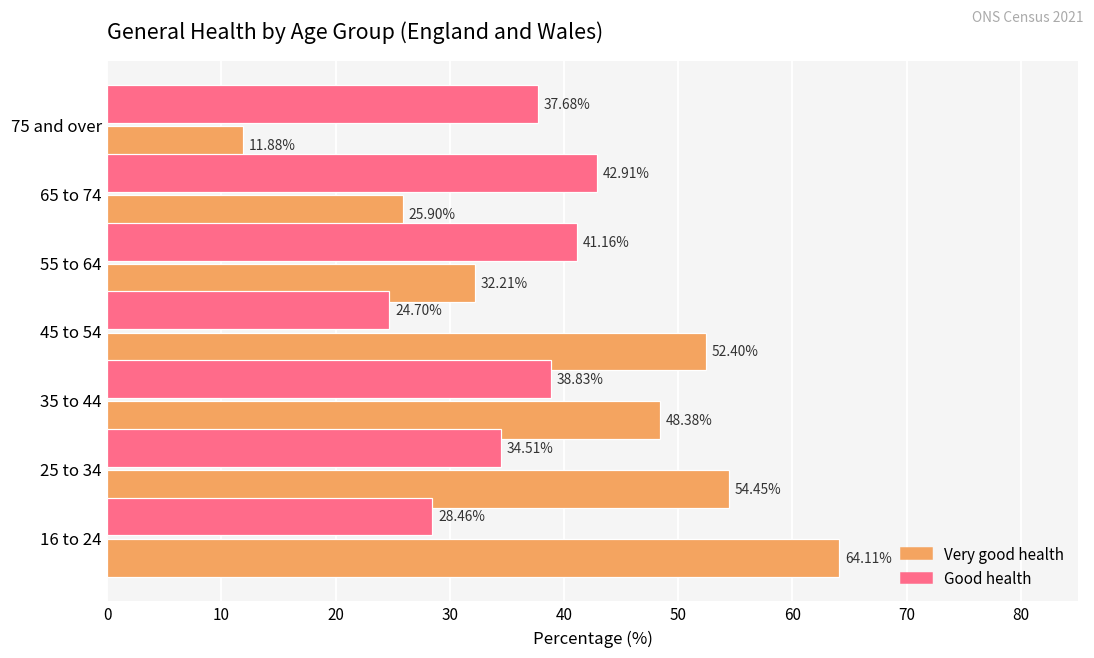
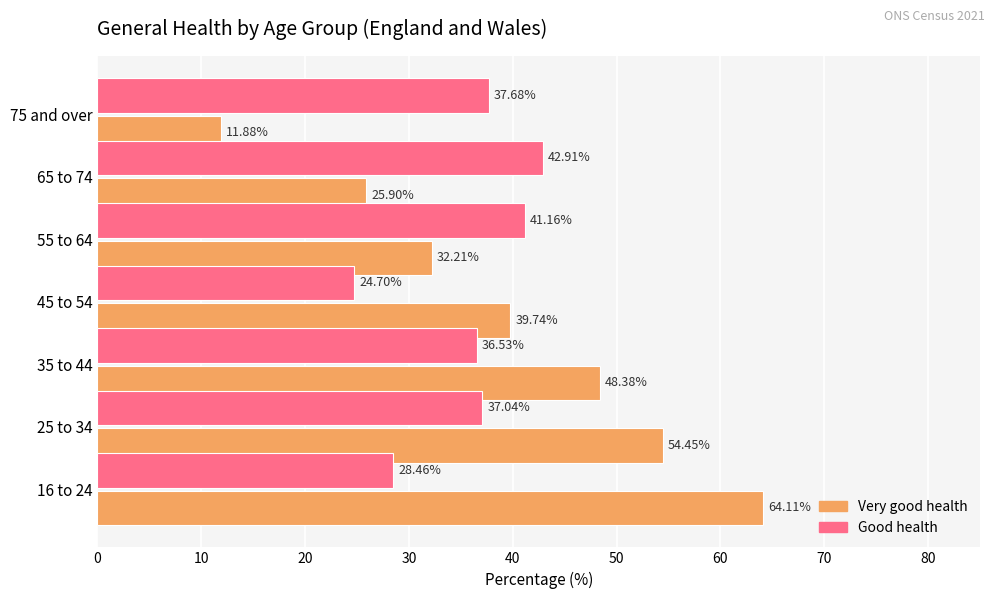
Very good health, 45 to 54: 52.40% -> 39.74%
Good health, 35 to 44: 38.83% -> 36.53%
Good health, 25 to 34: 34.51% -> 37.04%
